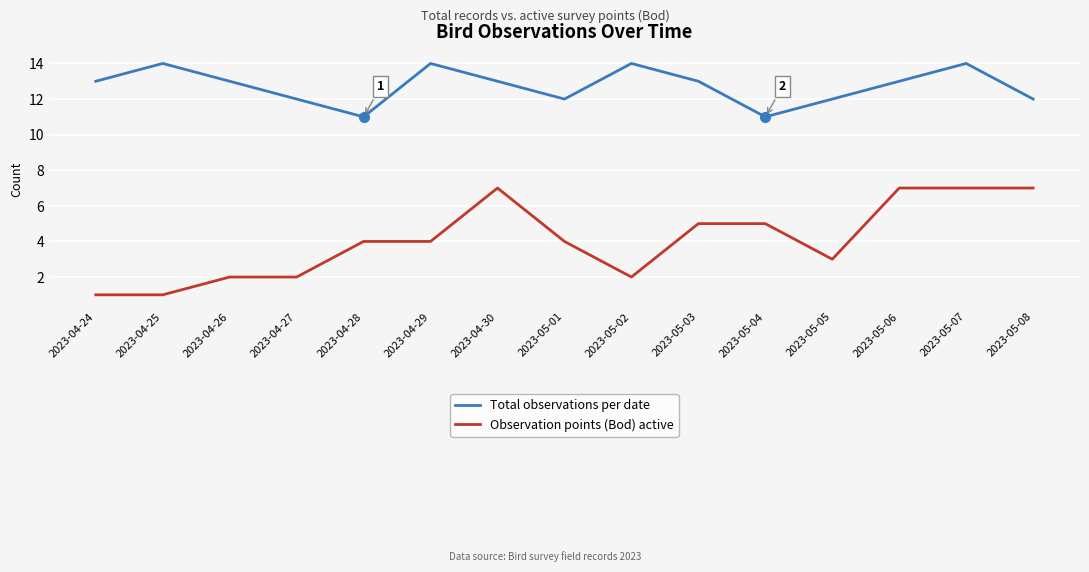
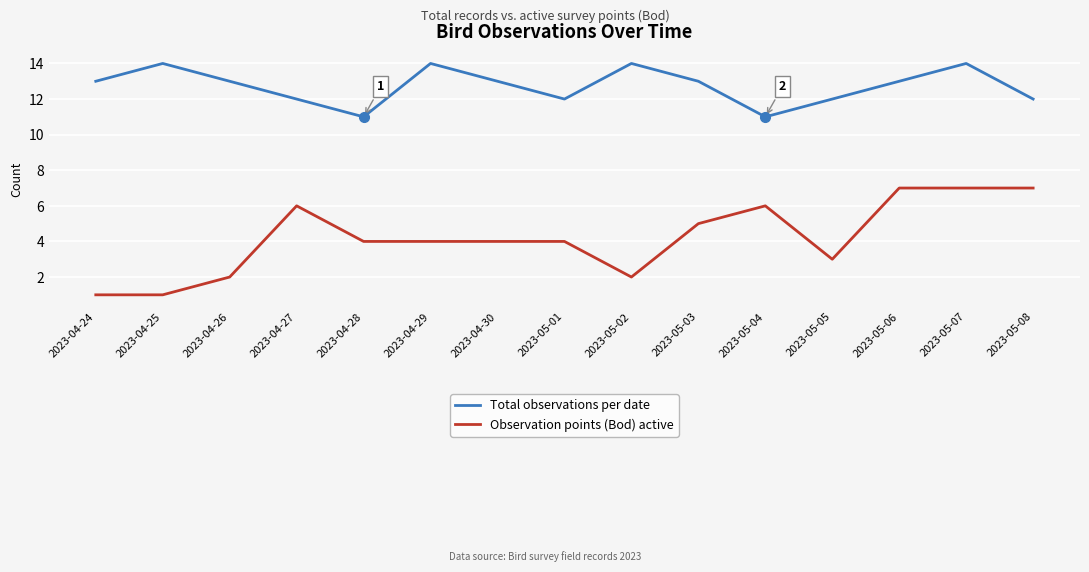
Observation points (Bod) active, 2023-04-27: 2 -> 6
Observation points (Bod) active, 2023-04-30: 7 -> 4
Observation points (Bod) active, 2023-05-04: 5 -> 6
